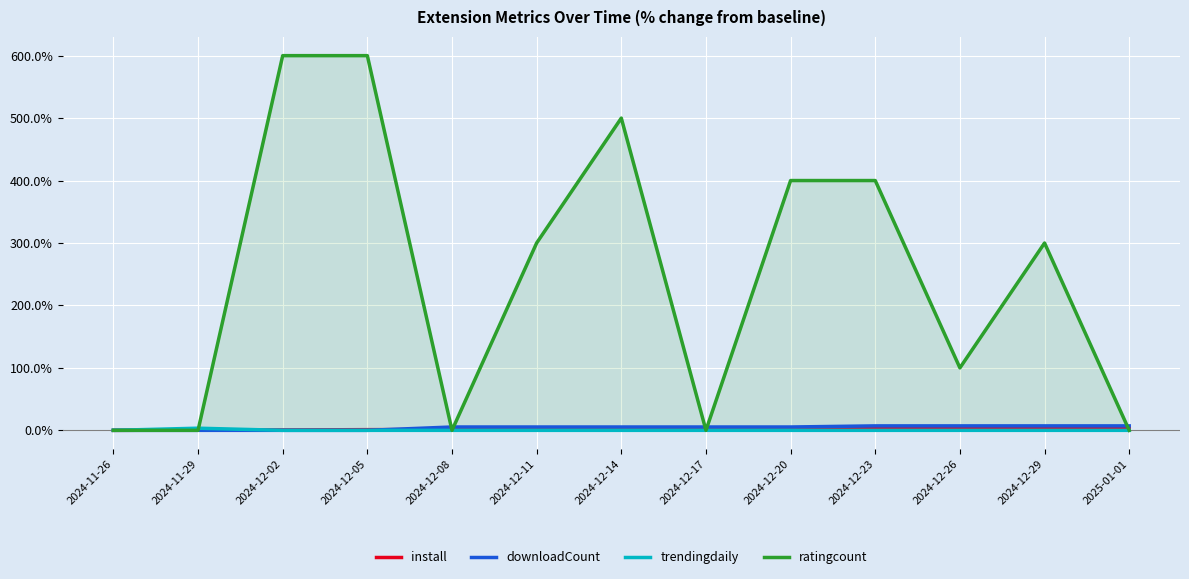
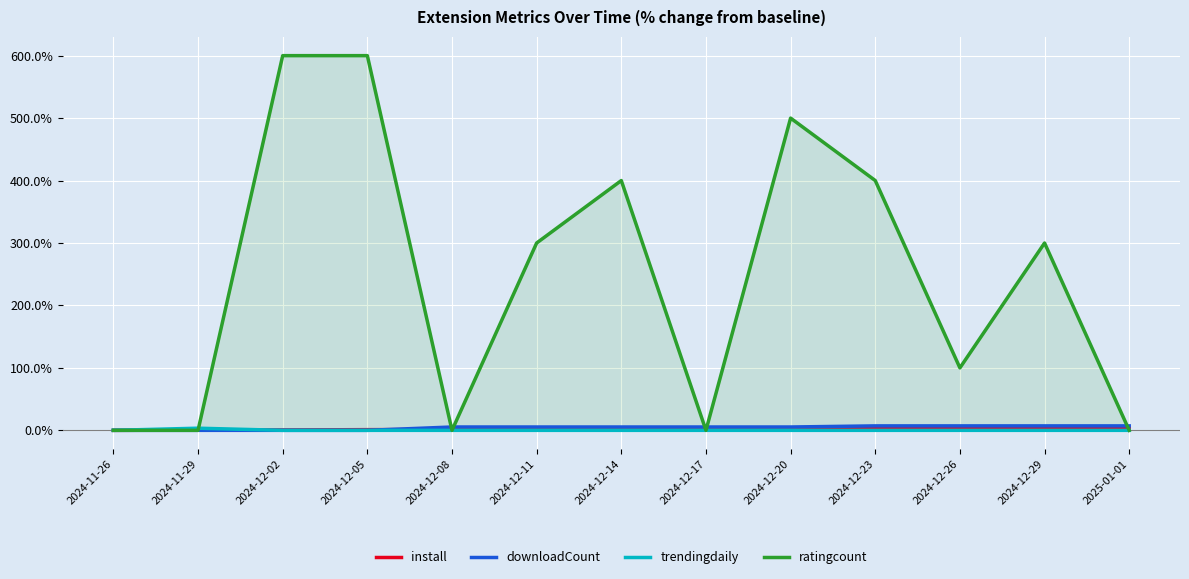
ratingcount, 2024-12-14: 500% -> 400%
ratingcount, 2024-12-20: 400% -> 500%
